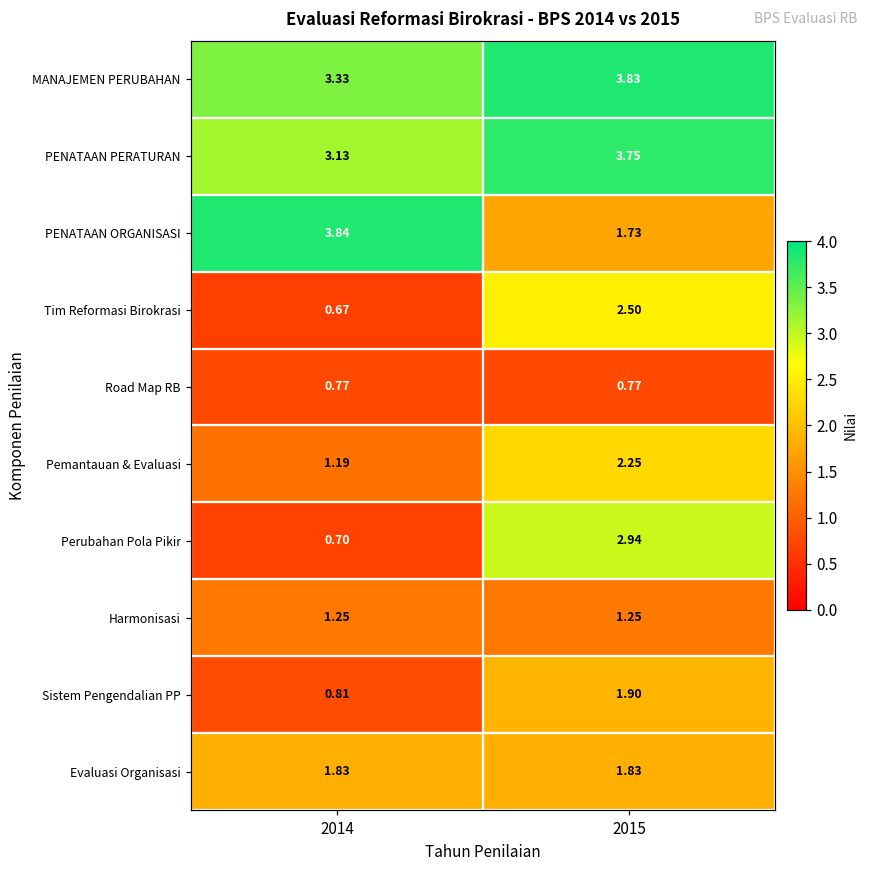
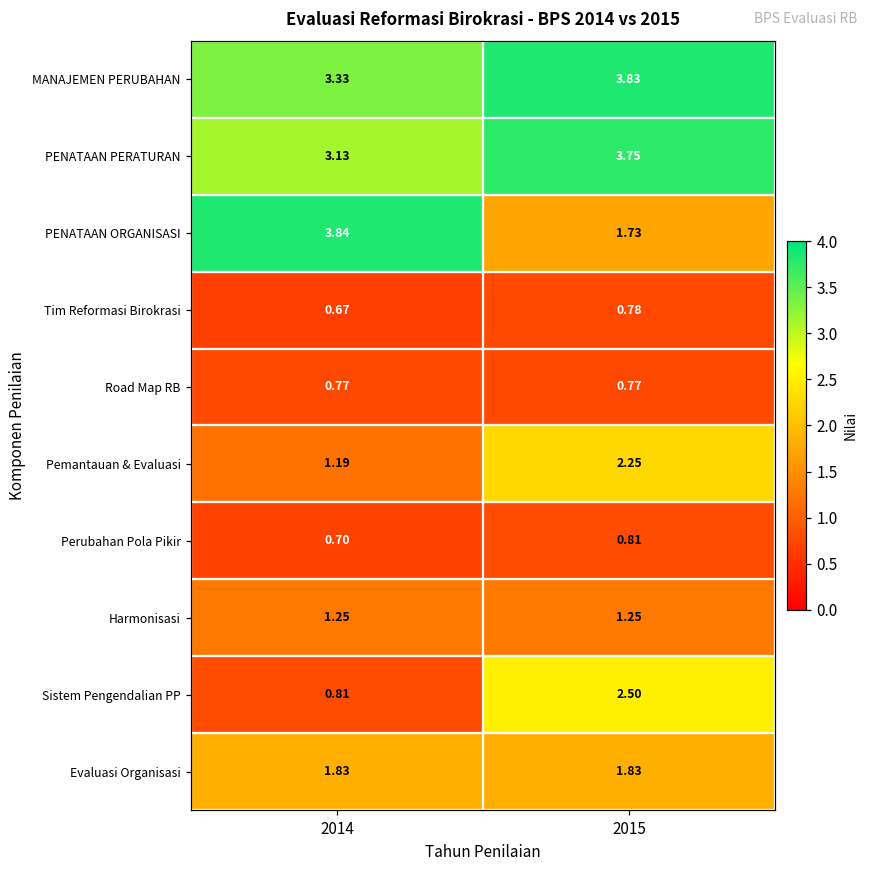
Tim Reformasi Birokrasi, 2015: 2.50 -> 0.78
Perubahan Pola Pikir, 2015: 2.94 -> 0.81
Sistem Pengendalian PP, 2015: 1.90 -> 2.50
